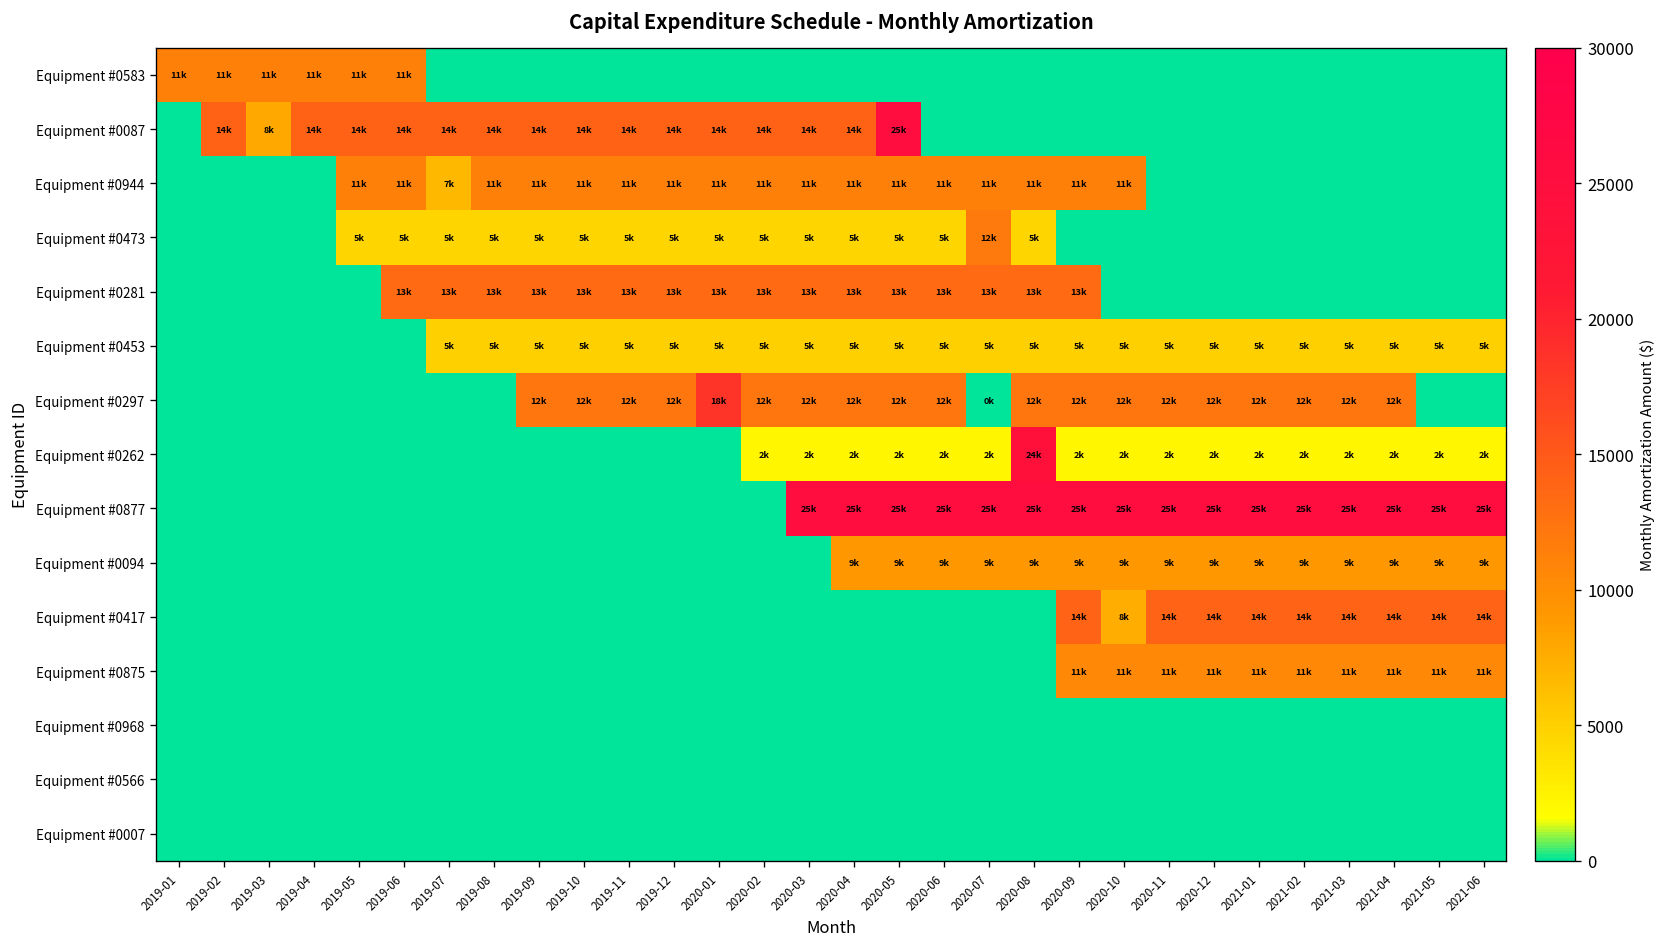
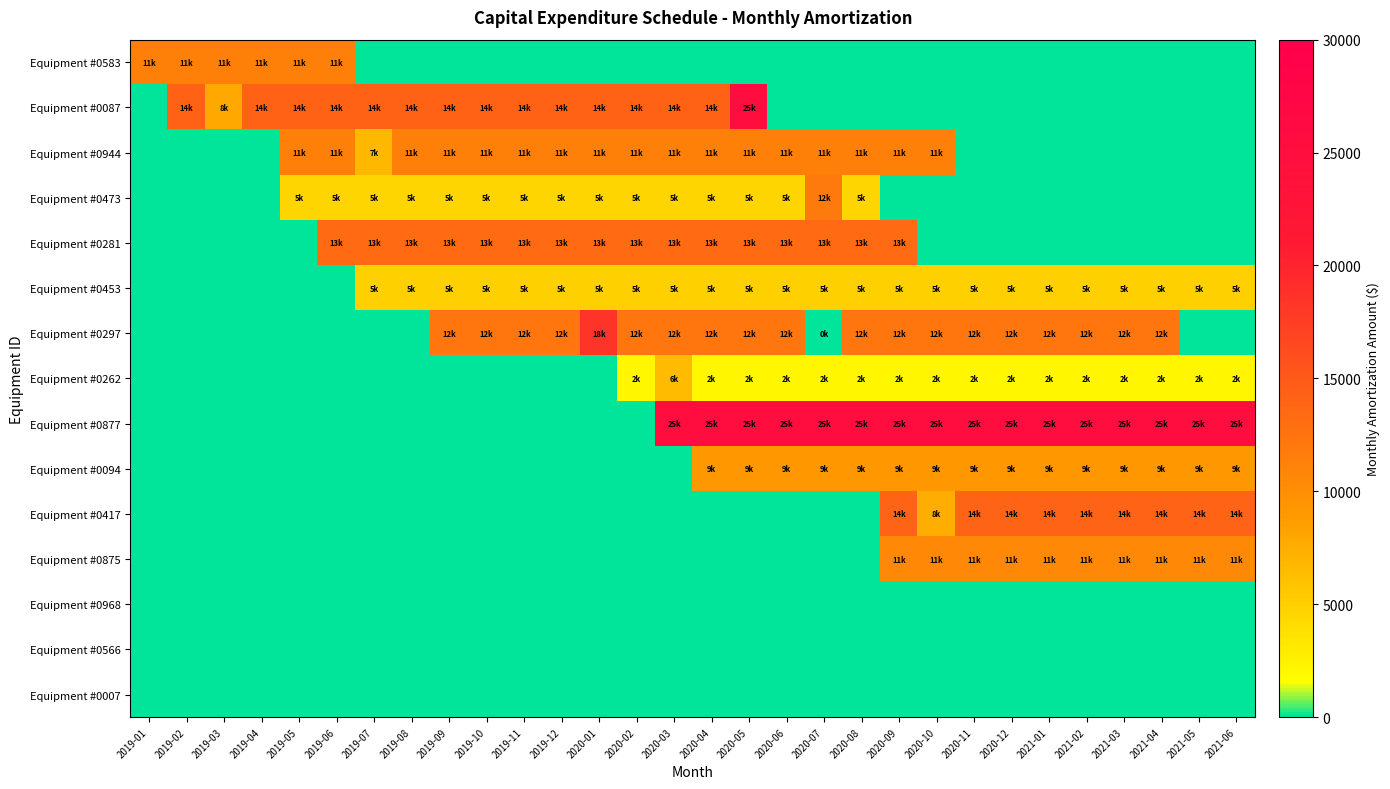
Equipment #0262, 2020-03: 2k -> 6k
Equipment #0262, 2020-08: 24k -> 2k
